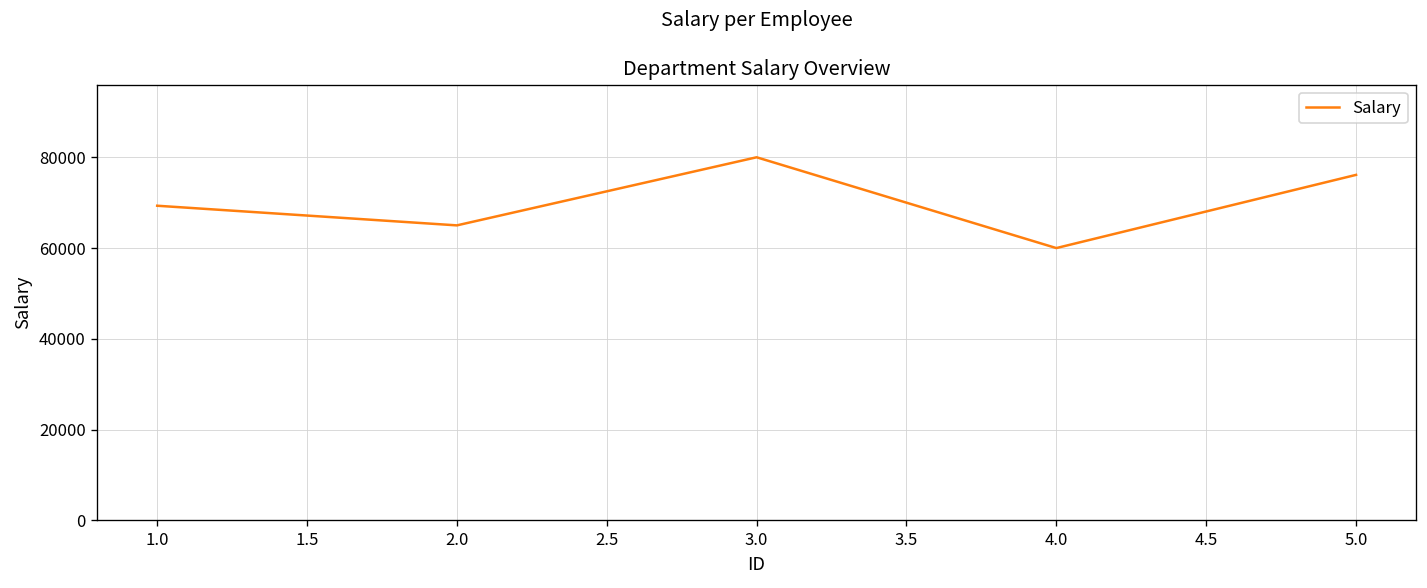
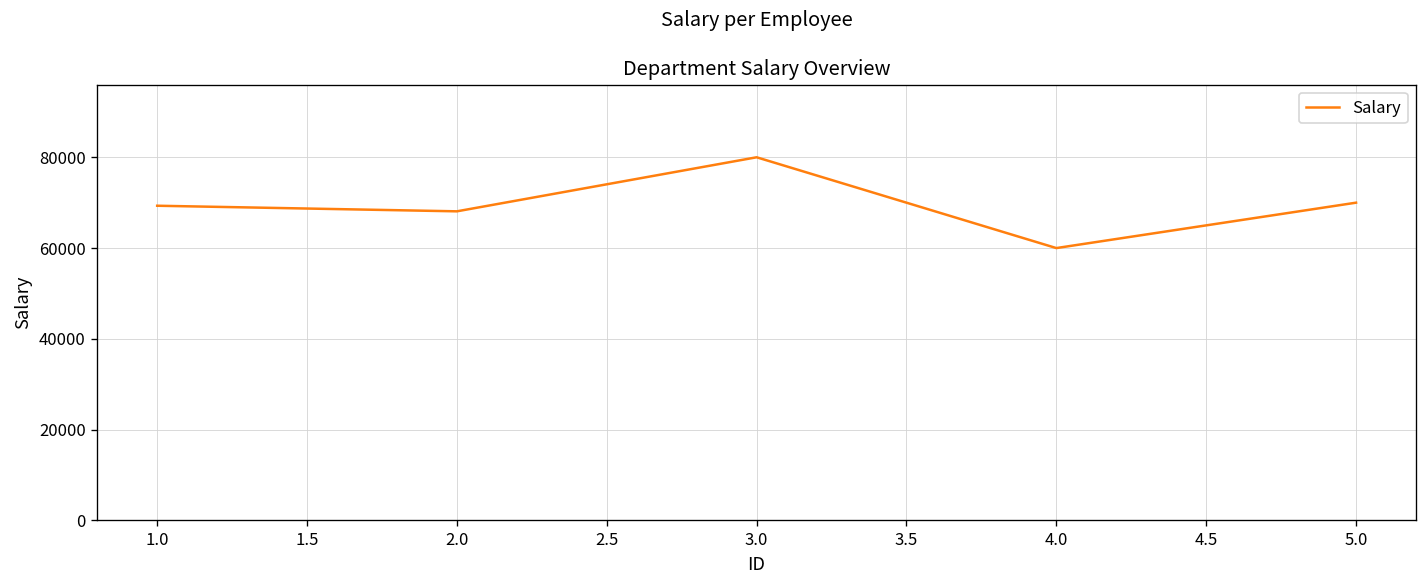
2.0: 65000 -> 68000
5.0: 76000 -> 70000
